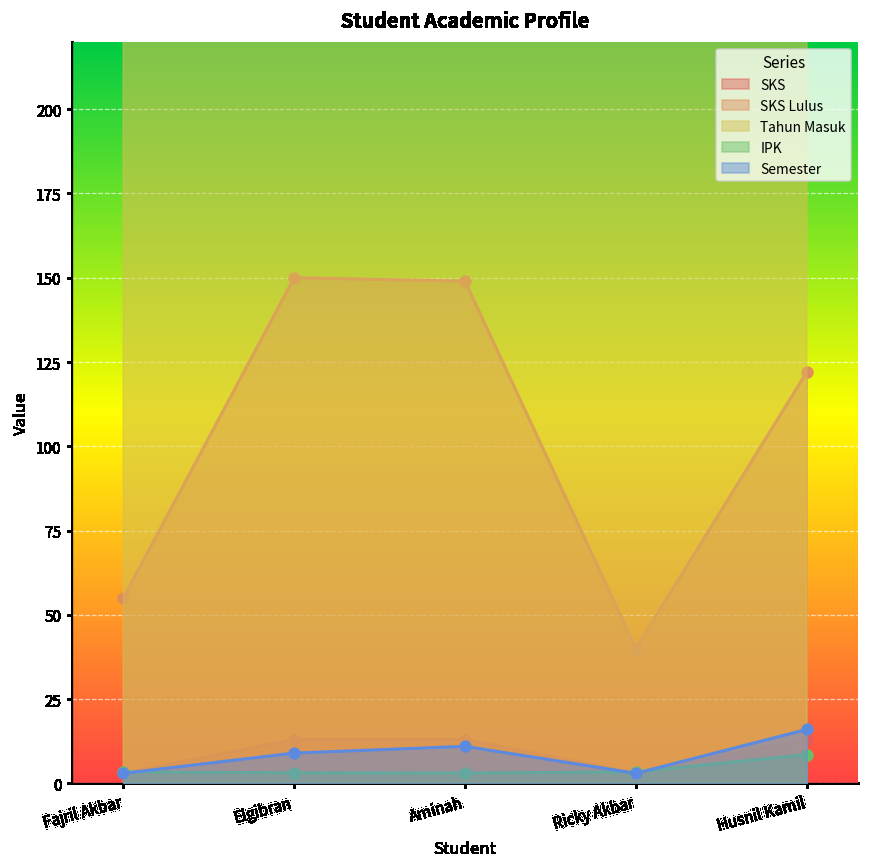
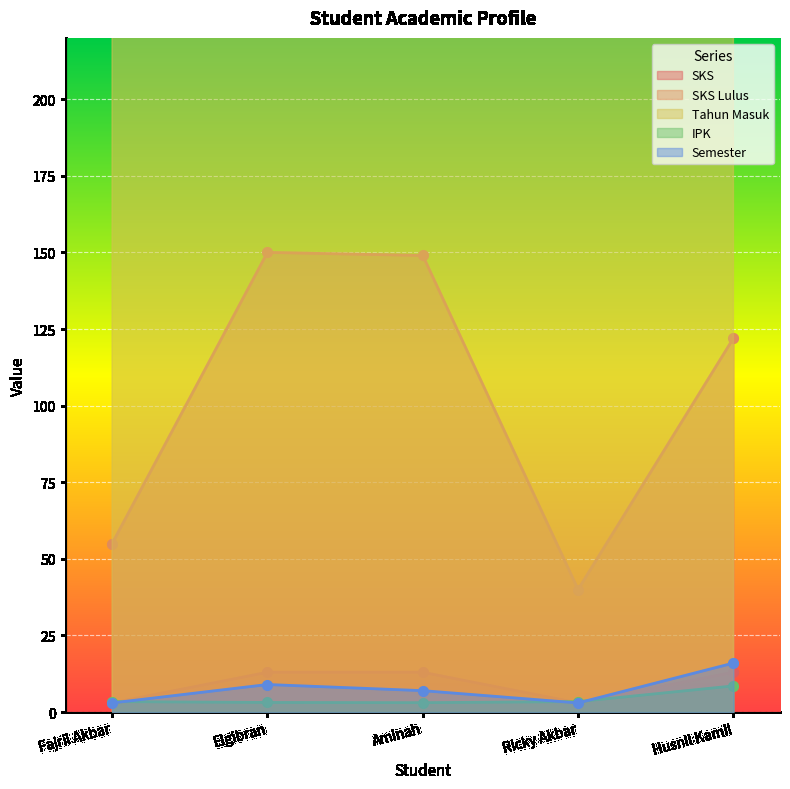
Semester, Aminah: 11 -> 7
